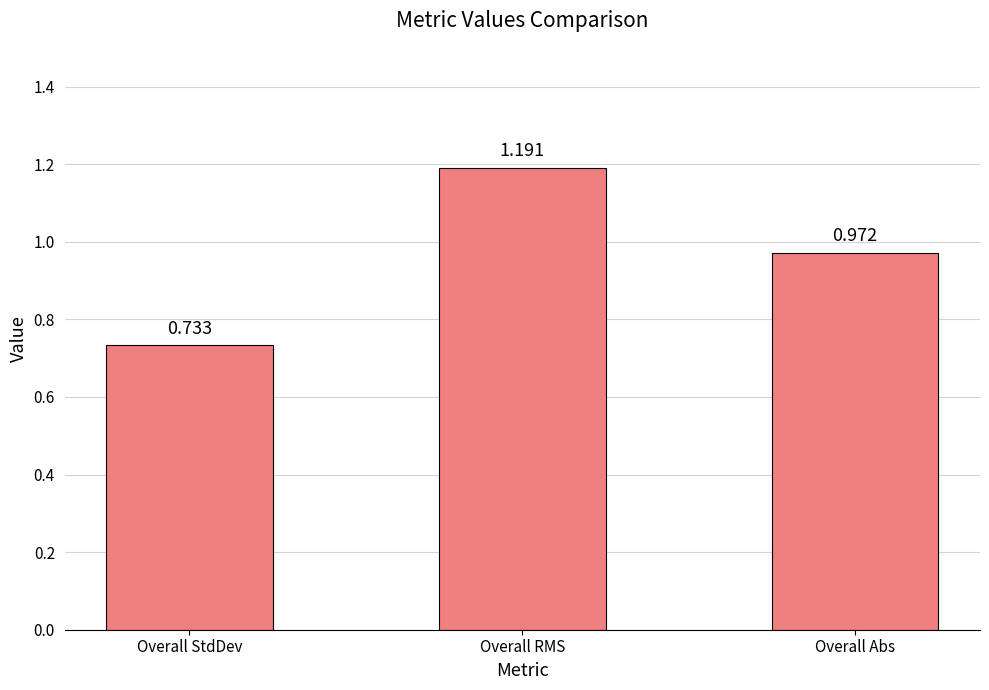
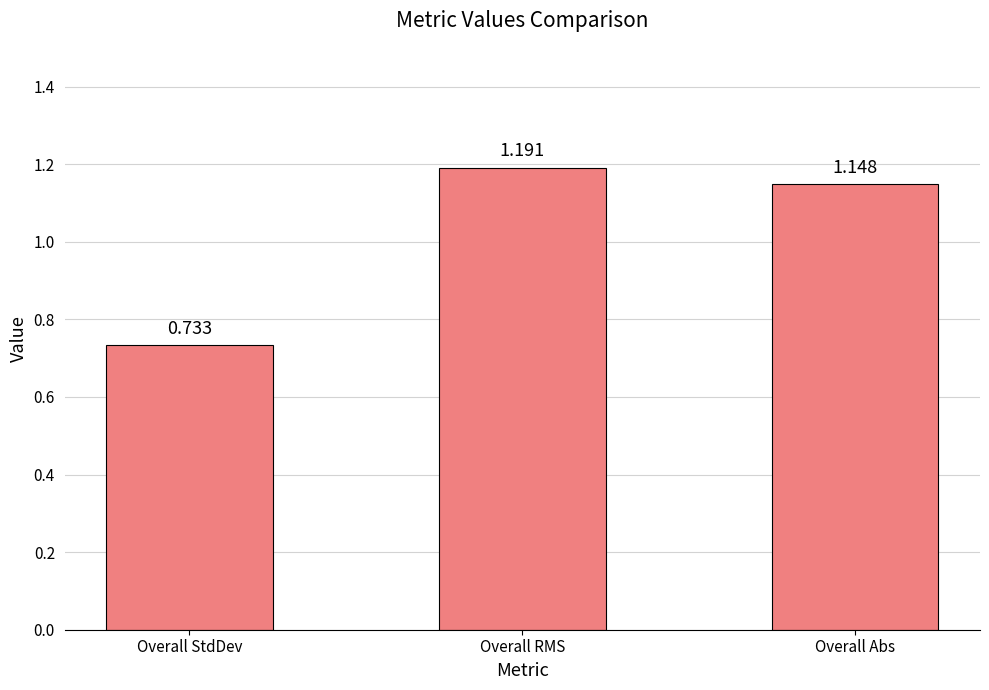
Overall Abs: 0.972 -> 1.148
